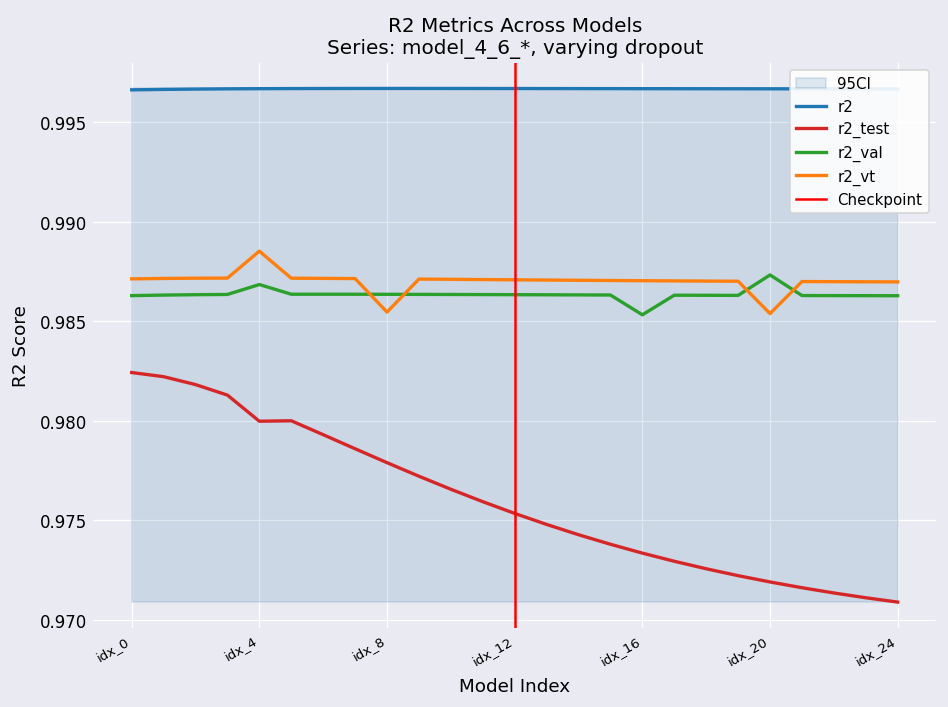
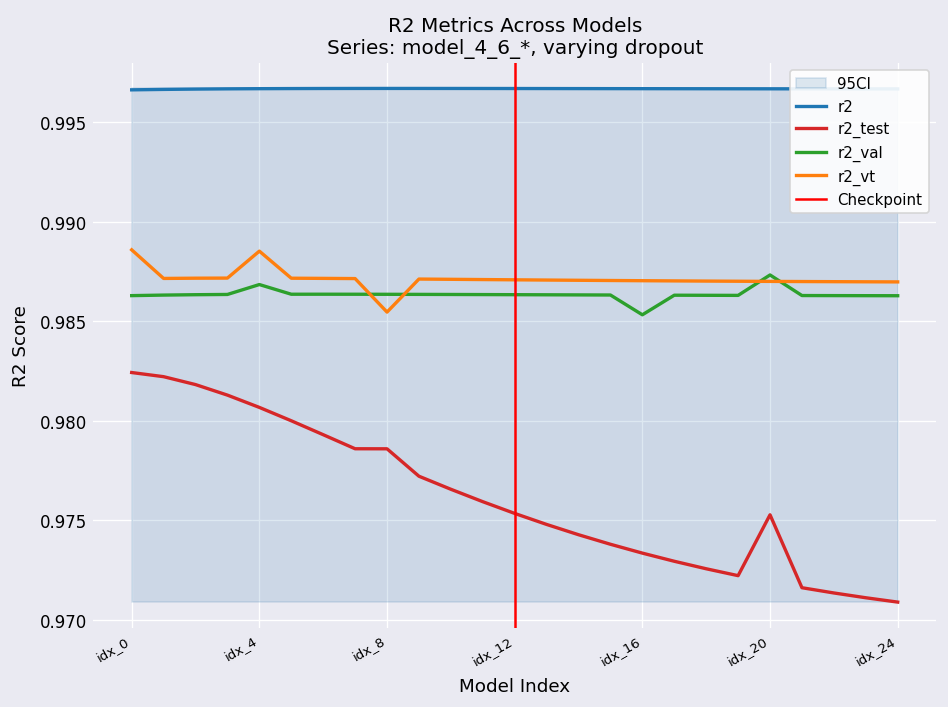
r2_vt, idx_0: 0.9871 -> 0.9886
r2_test, idx_4: 0.9800 -> 0.9807
r2_test, idx_8: 0.9779 -> 0.9786
r2_test, idx_20: 0.9719 -> 0.9753
r2_vt, idx_20: 0.9854 -> 0.9870
